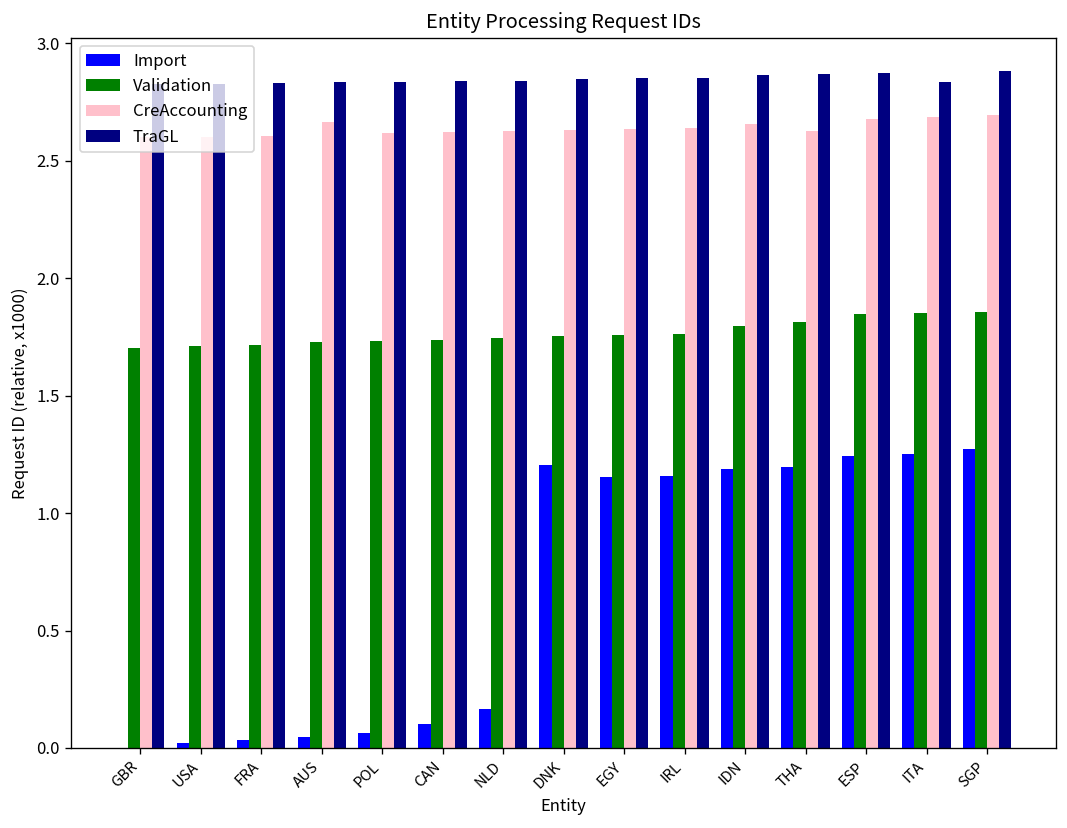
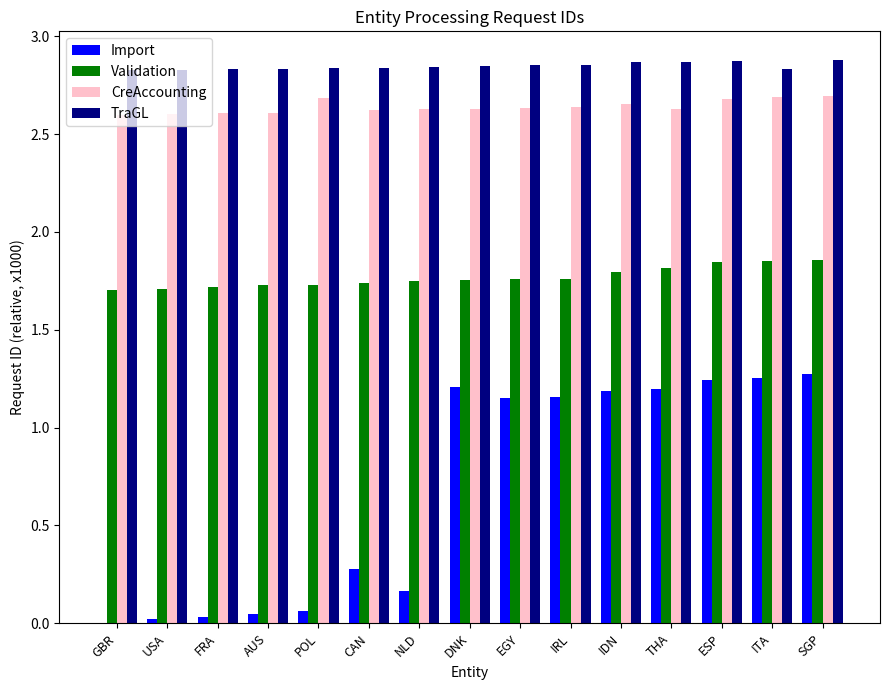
CreAccounting, AUS: 2.67 -> 2.61
CreAccounting, POL: 2.62 -> 2.69
Import, CAN: 0.10 -> 0.28
